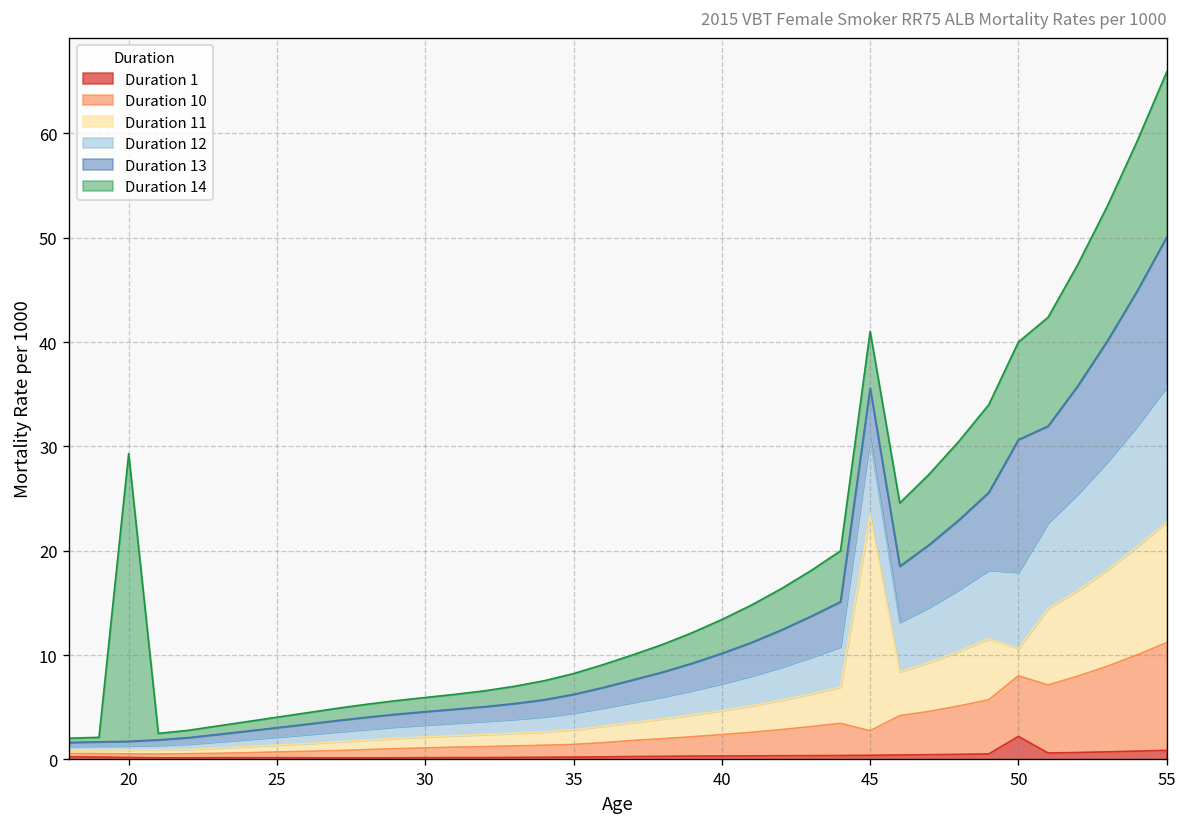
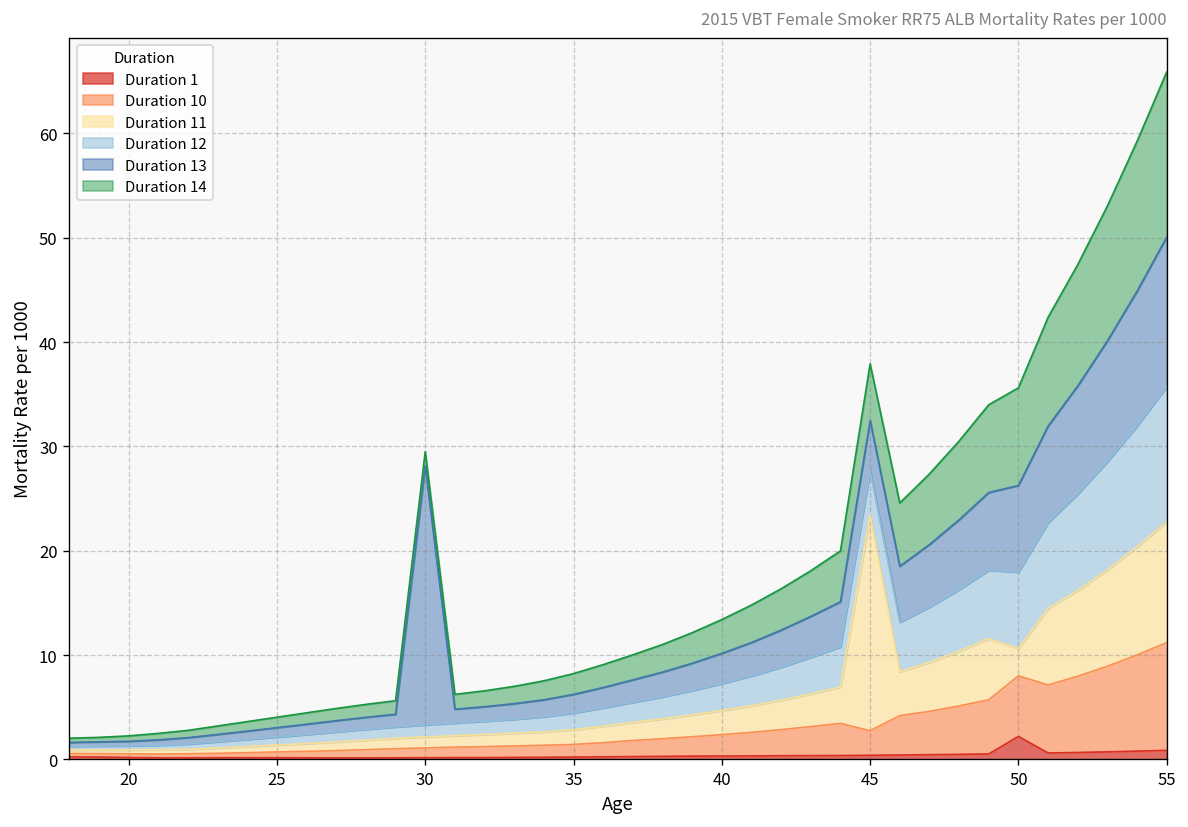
Duration 14, 20: 28 -> 1
Duration 13, 30: 1 -> 25
Duration 12, 45: 7 -> 4
Duration 13, 50: 13 -> 8
